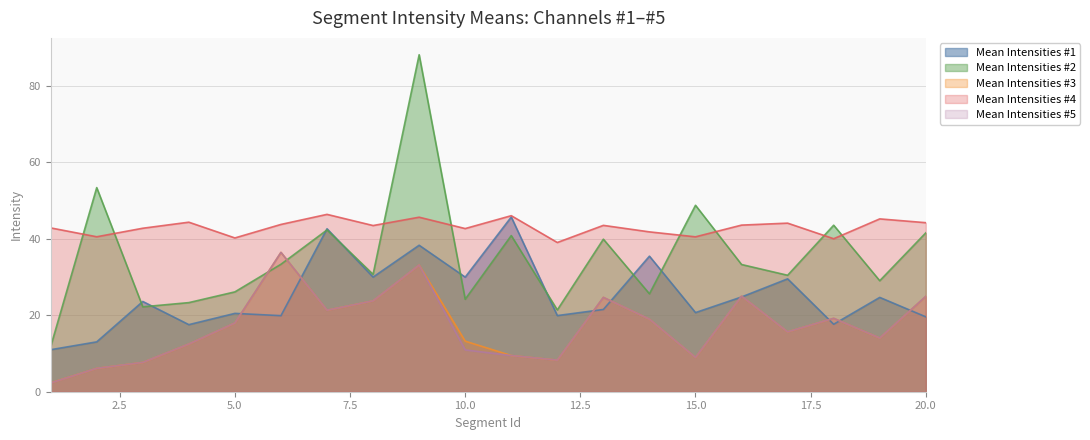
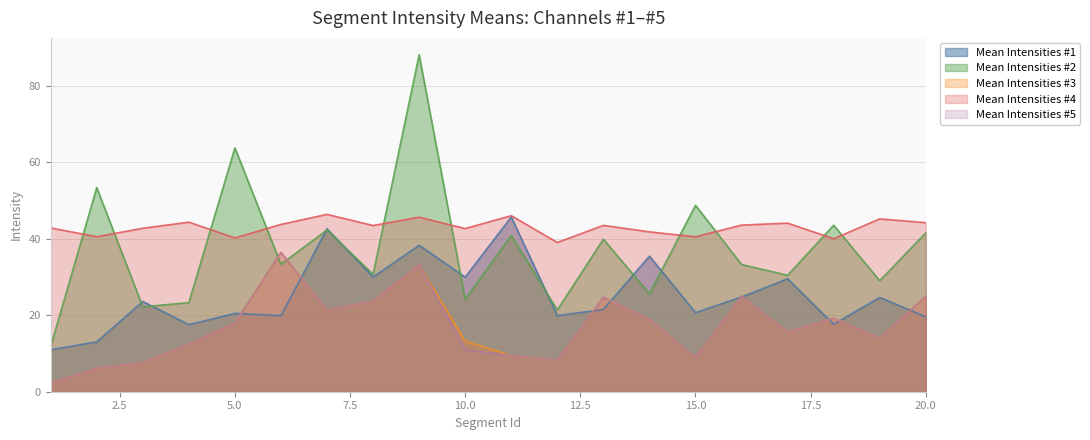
Mean Intensities #2, 5.0: 26 -> 64
